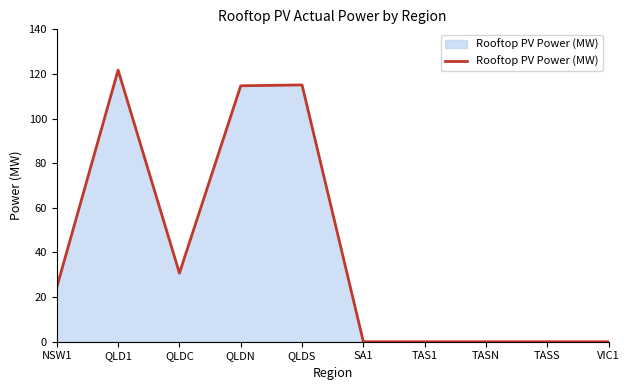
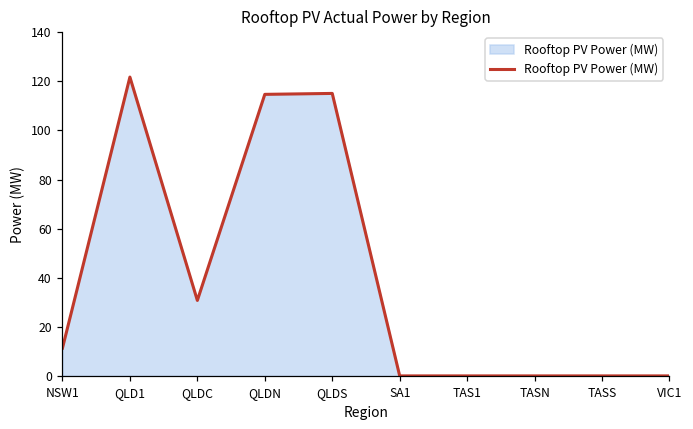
NSW1: 24 -> 11
